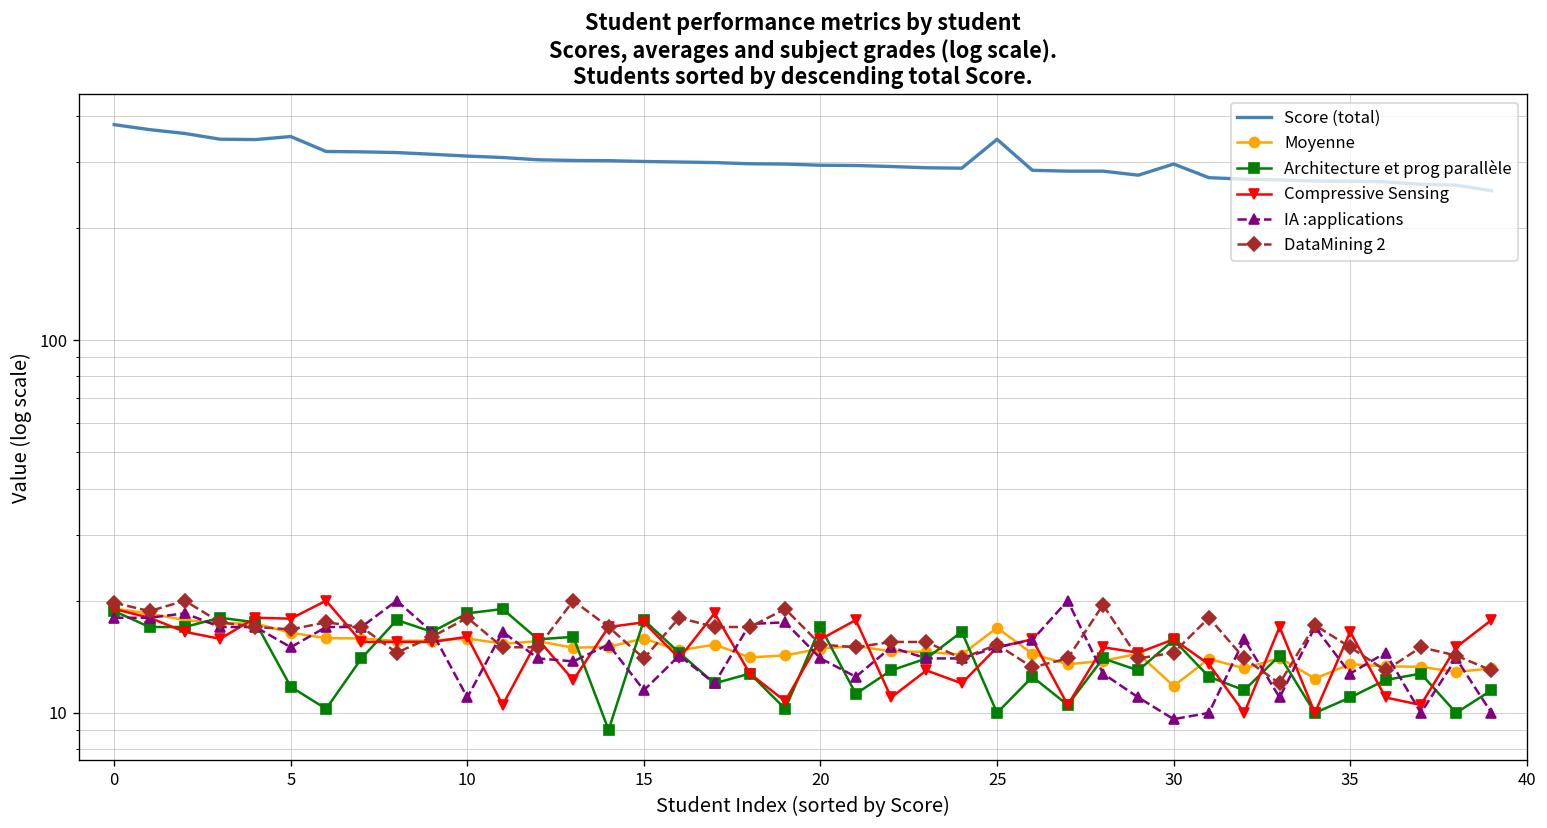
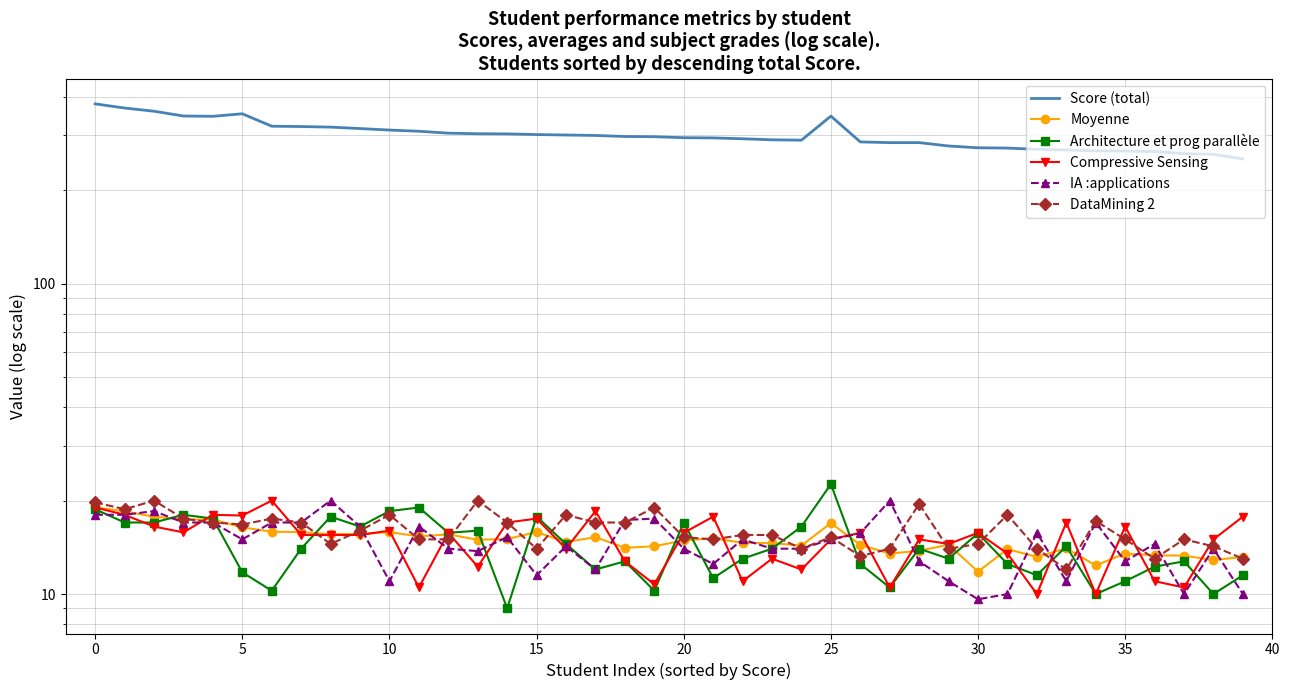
Architecture et prog parallèle, 25: 10.0 -> 23
Score (total), 30: 300 -> 270
